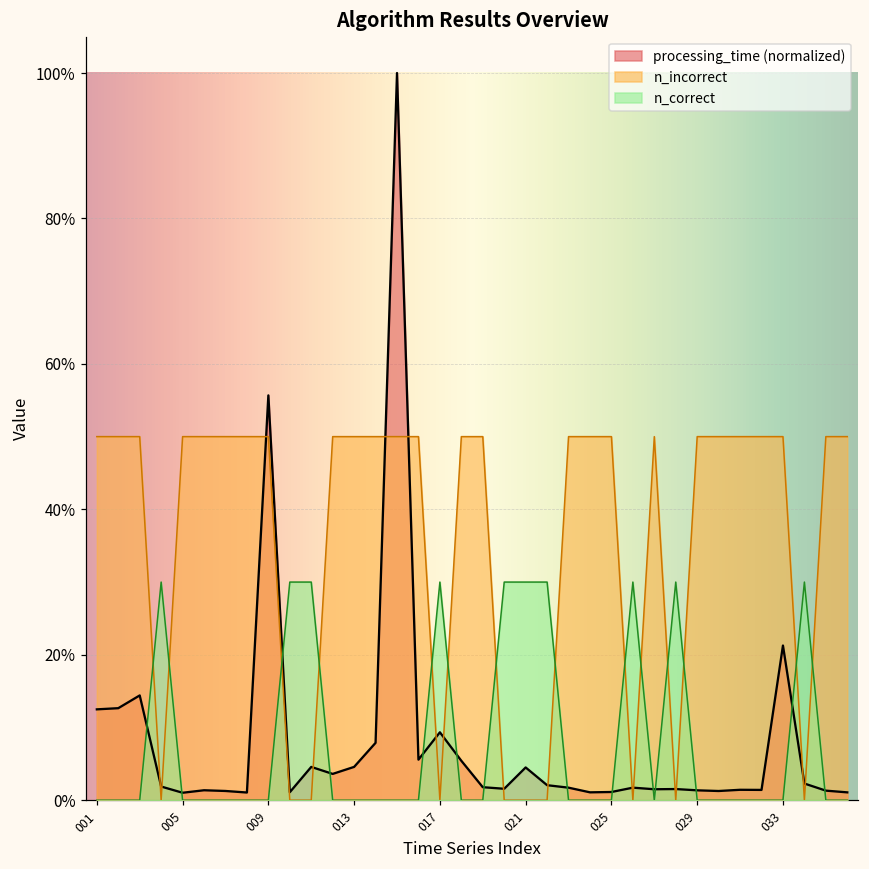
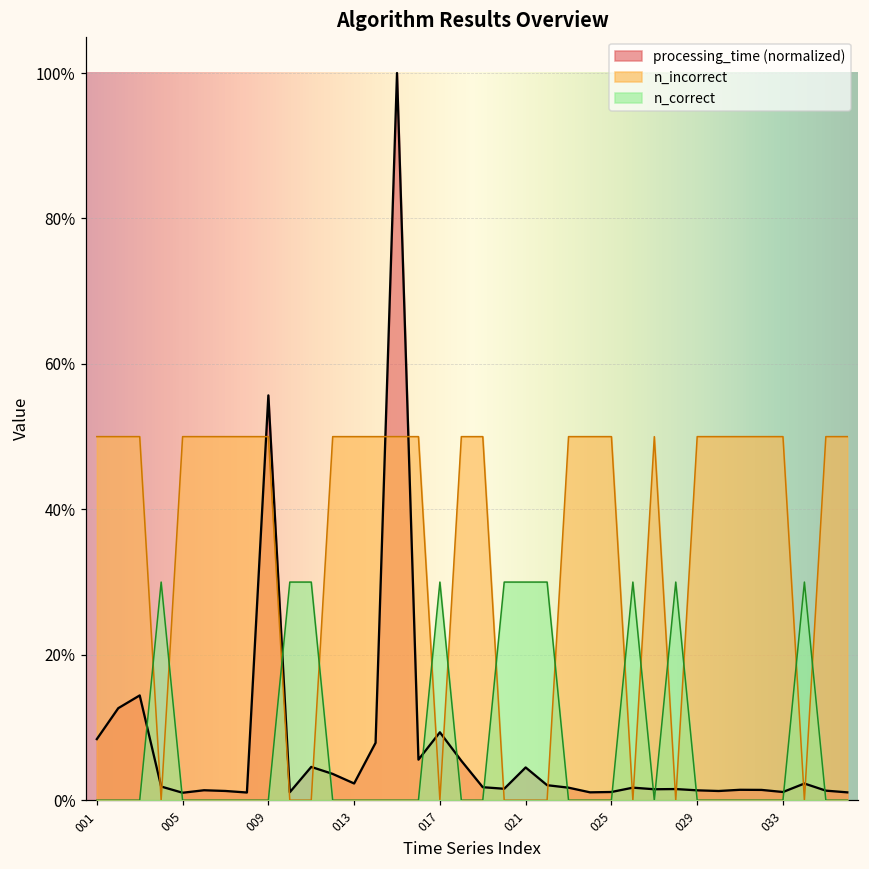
processing_time (normalized), 001: 12% -> 8%
processing_time (normalized), 013: 5% -> 2%
processing_time (normalized), 033: 21% -> 1%
